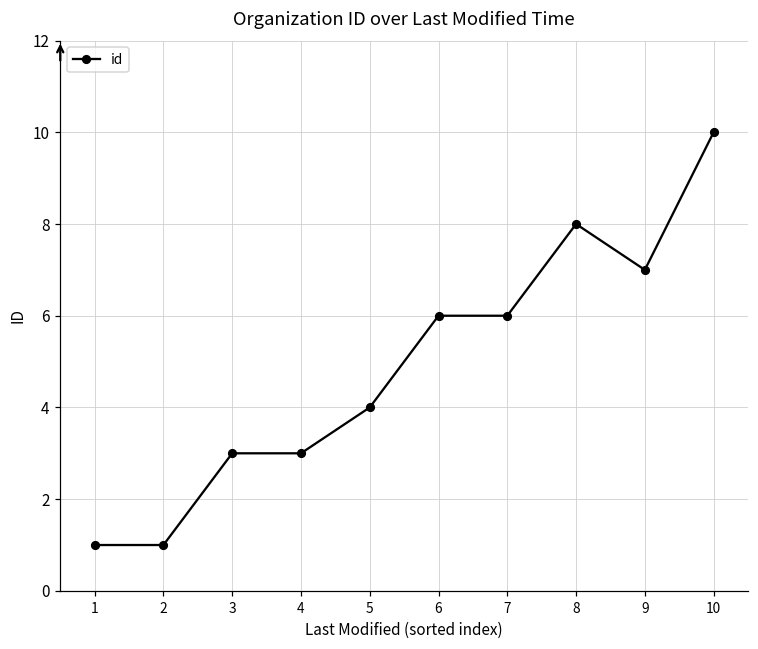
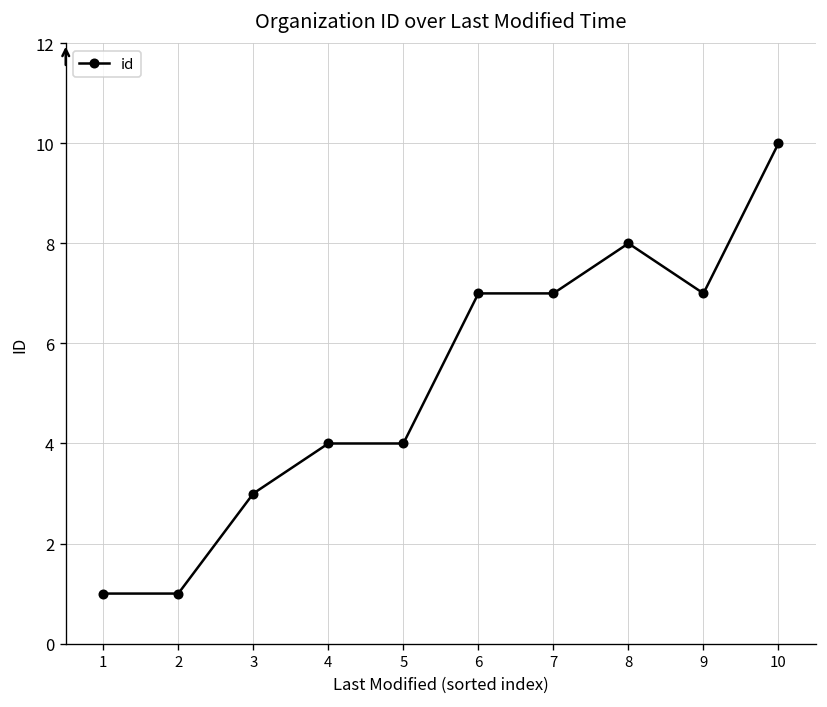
4: 3 -> 4
6: 6 -> 7
7: 6 -> 7
